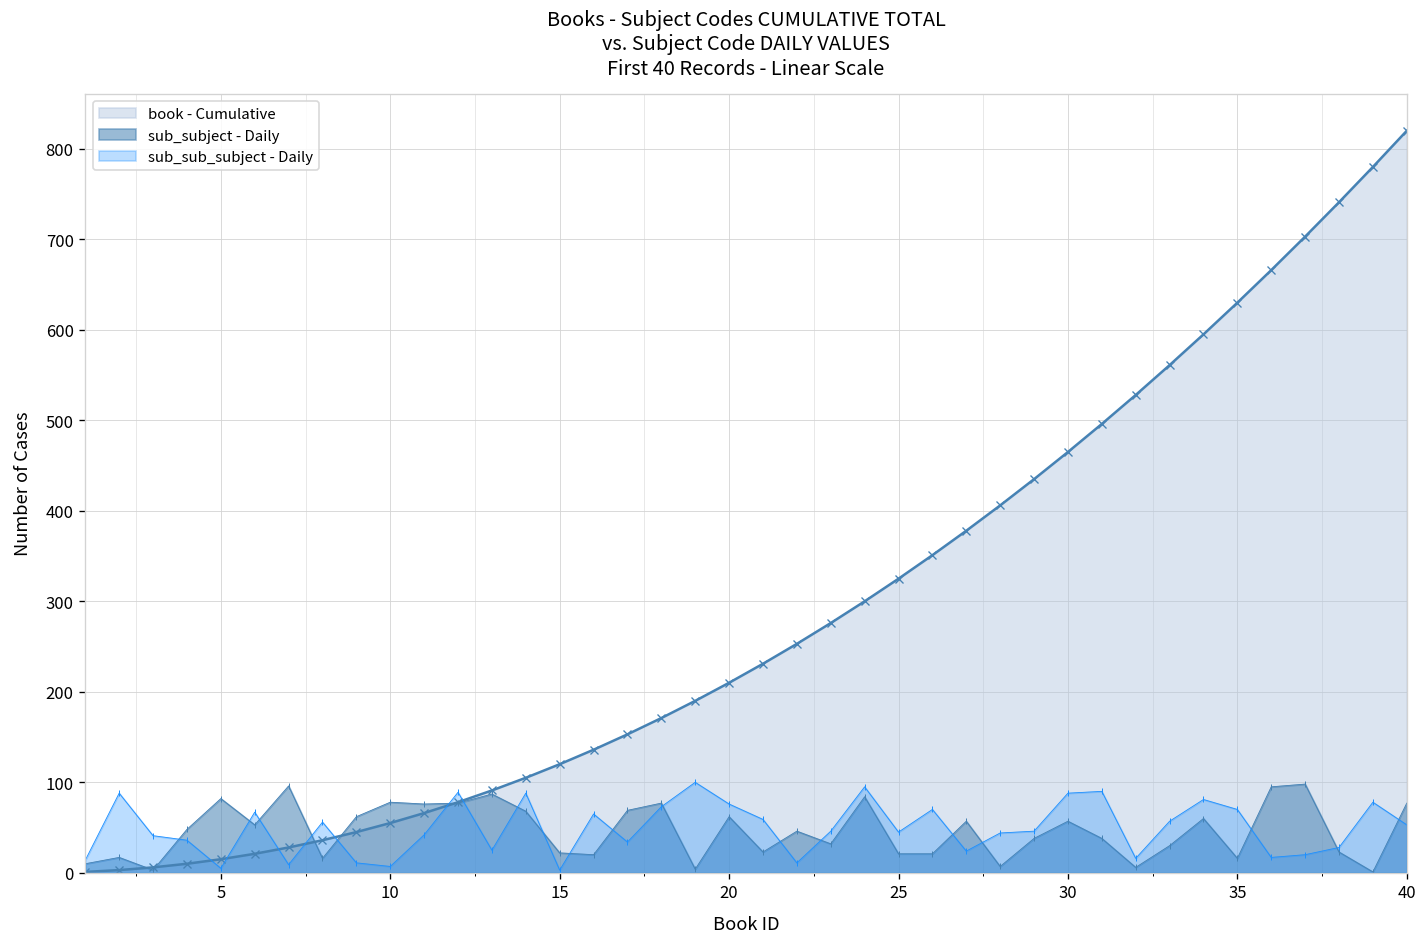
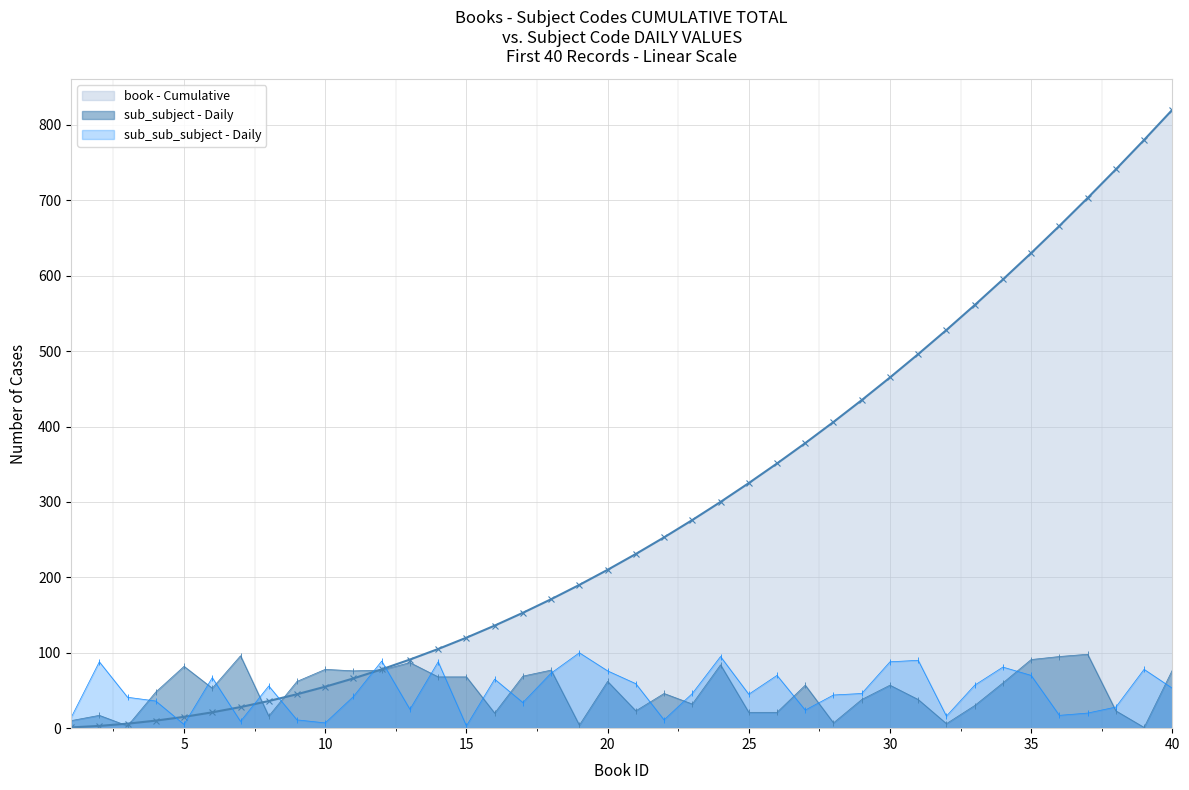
sub_subject - Daily, 15: 20 -> 70
sub_subject - Daily, 35: 20 -> 90
